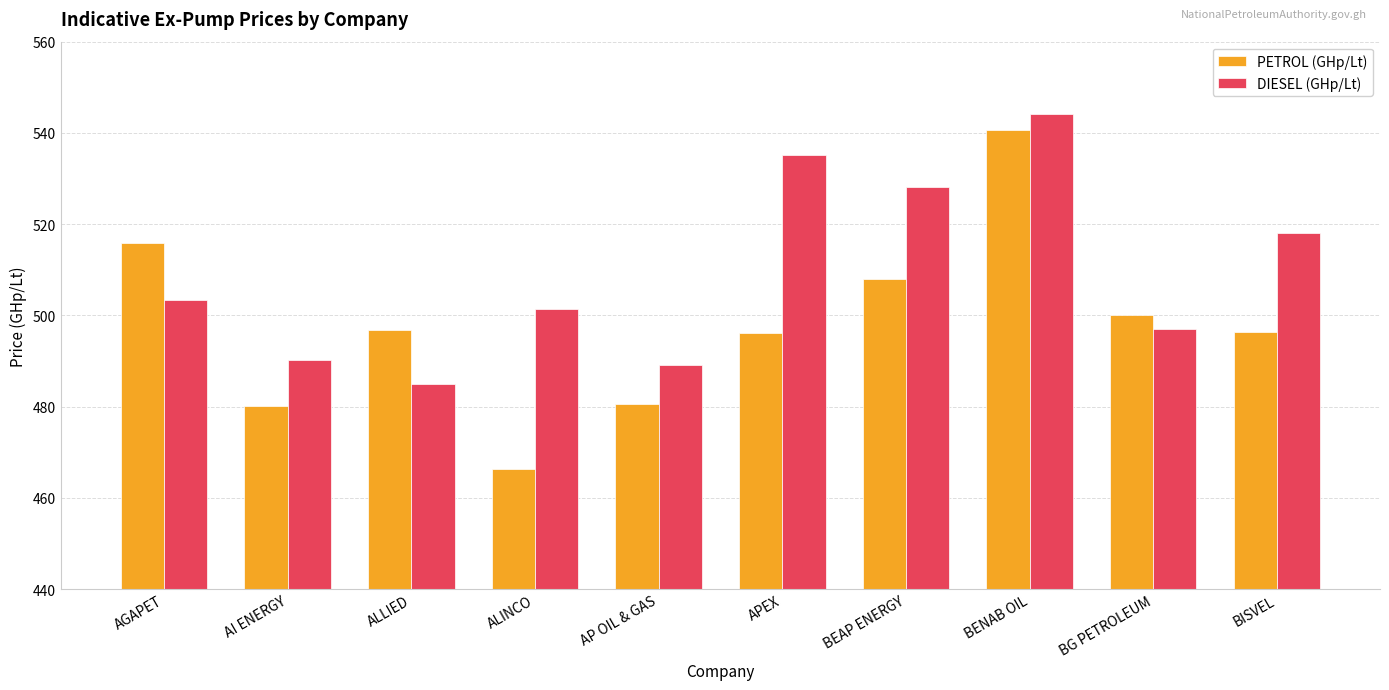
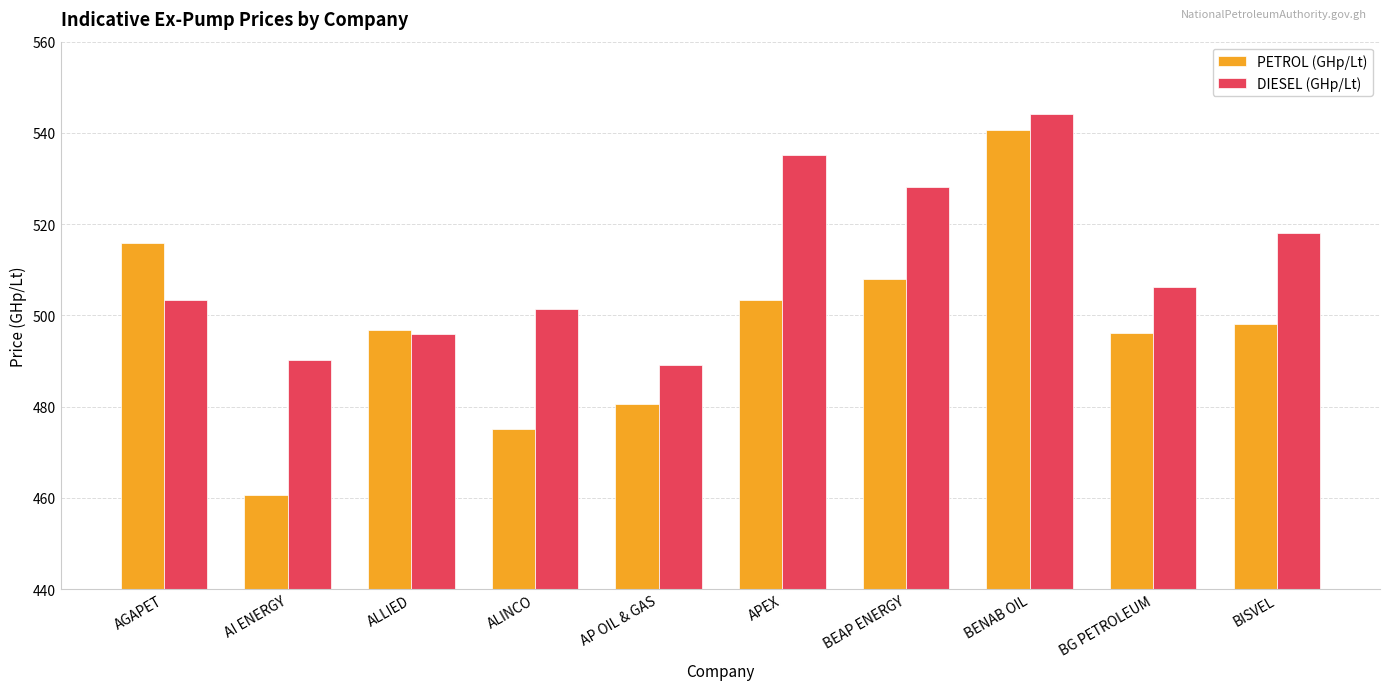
PETROL (GHp/Lt), AI ENERGY: 480 -> 461
DIESEL (GHp/Lt), ALLIED: 485 -> 496
PETROL (GHp/Lt), ALINCO: 466 -> 475
PETROL (GHp/Lt), APEX: 496 -> 503
PETROL (GHp/Lt), BG PETROLEUM: 500 -> 496
DIESEL (GHp/Lt), BG PETROLEUM: 497 -> 506
PETROL (GHp/Lt), BISVEL: 496 -> 498
